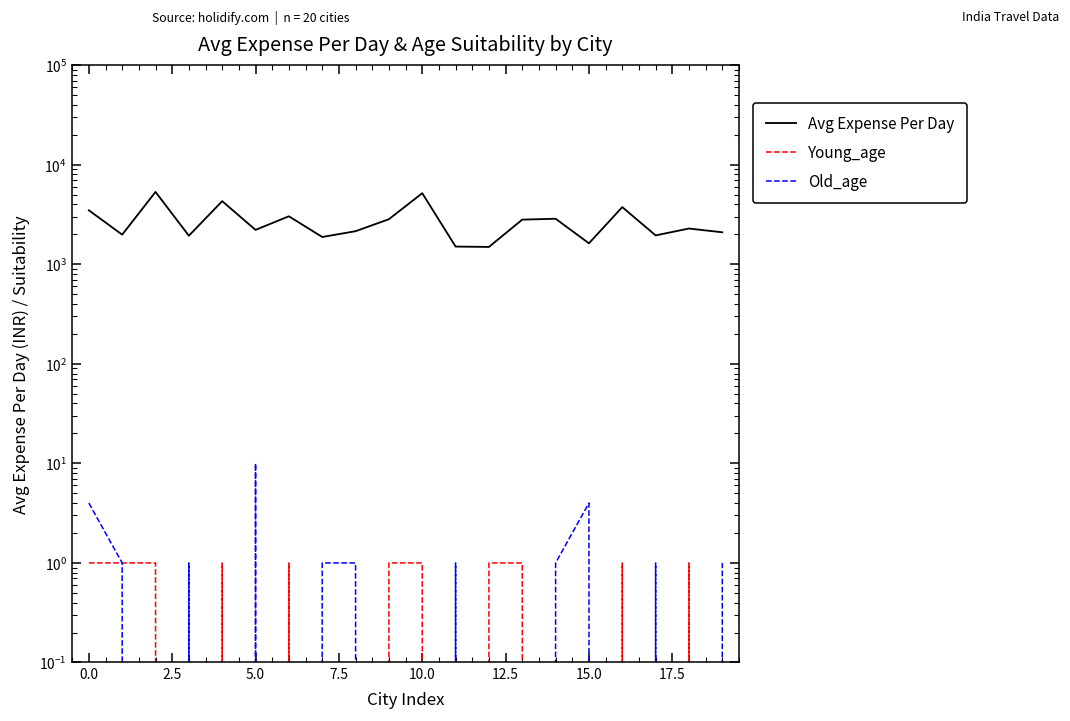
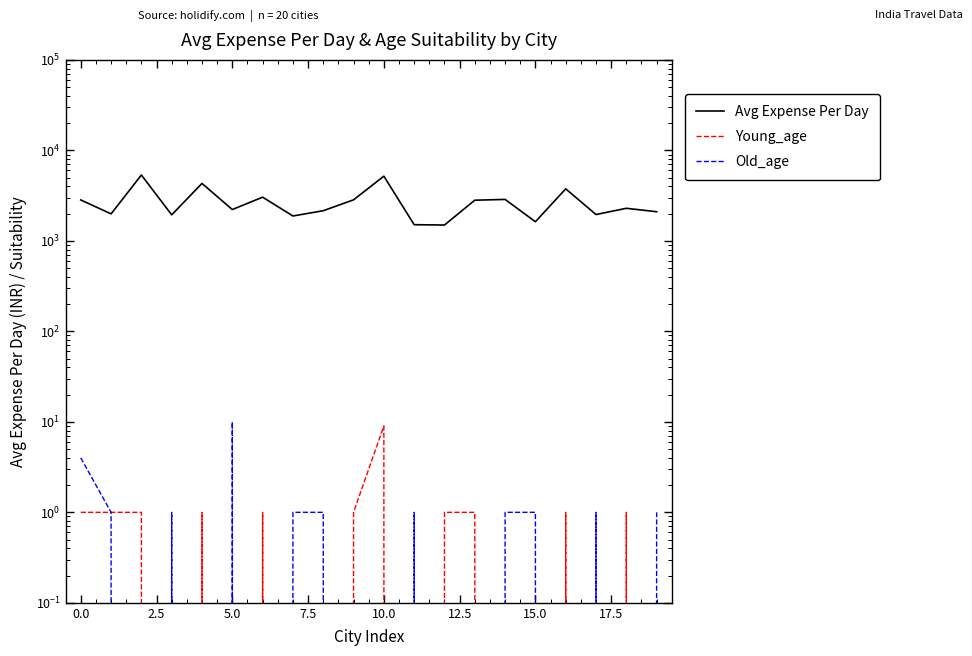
Avg Expense Per Day, 0.0: 3500 -> 2800
Young_age, 10.0: 1 -> 9
Old_age, 15.0: 4 -> 1
